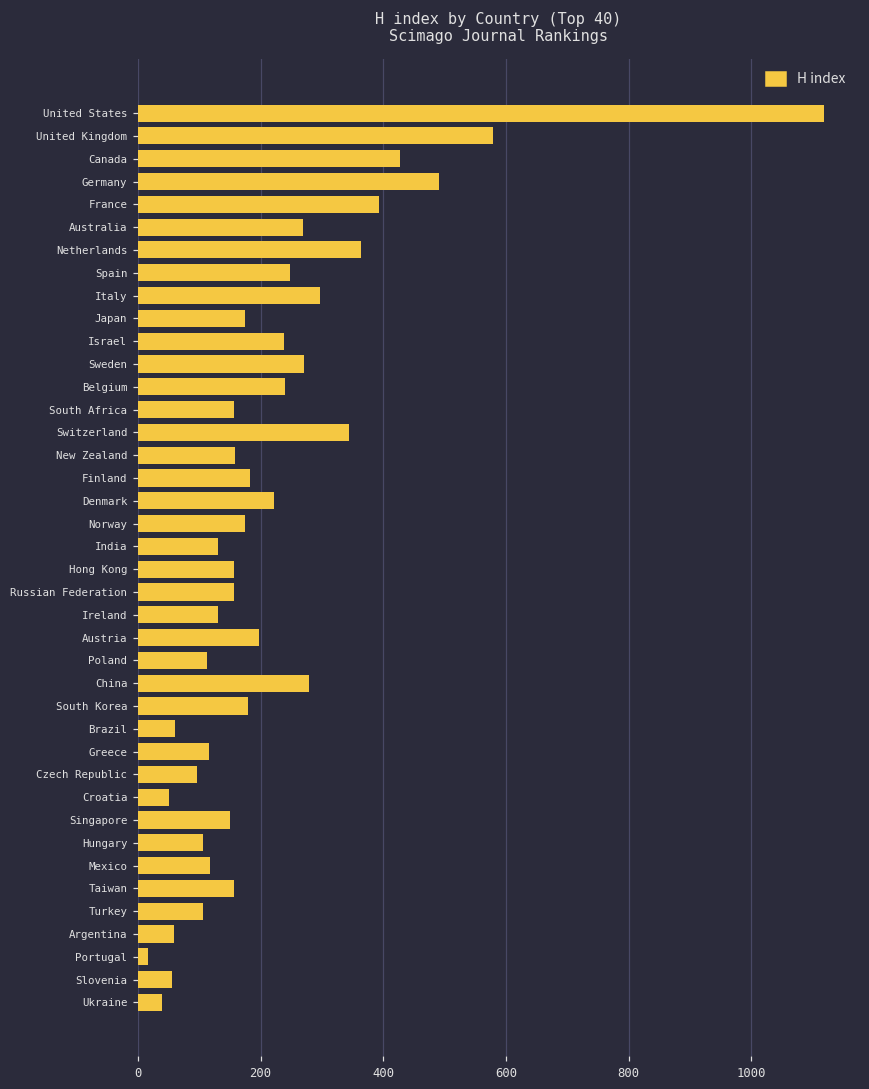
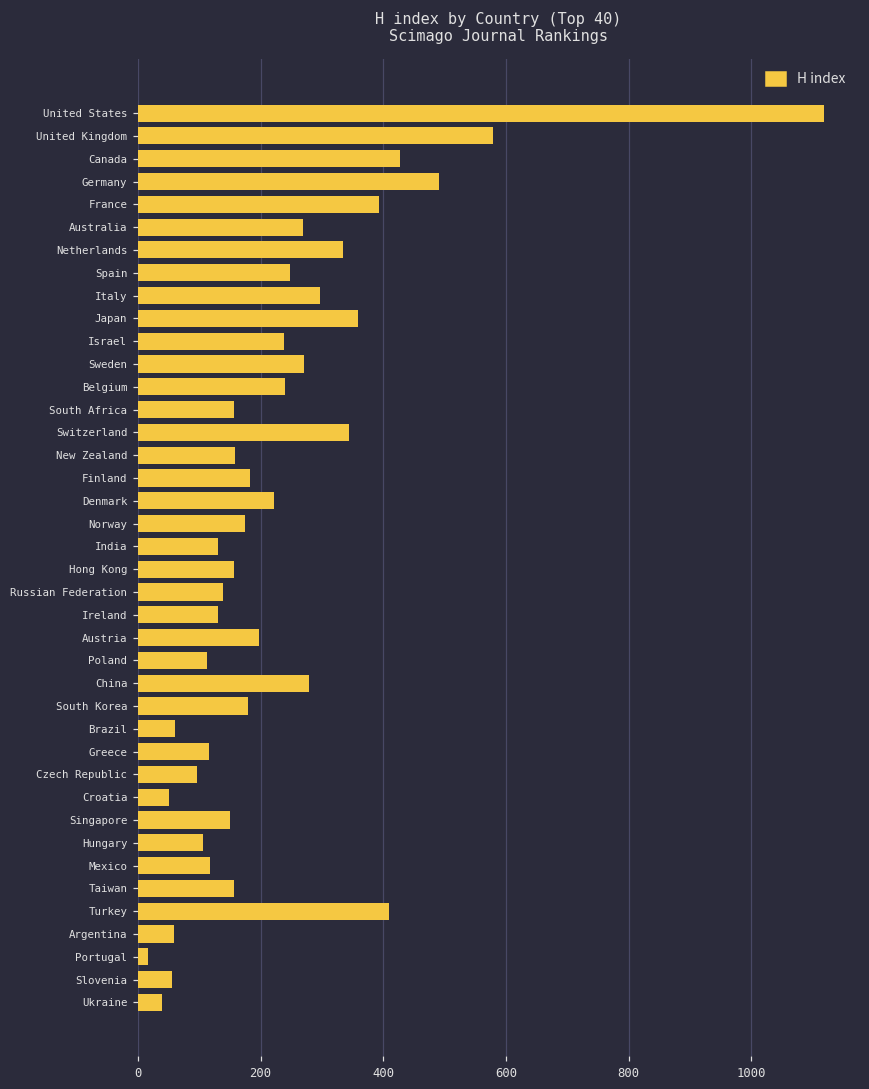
Netherlands: 360 -> 330
Japan: 170 -> 360
Russian Federation: 160 -> 140
Turkey: 110 -> 410
